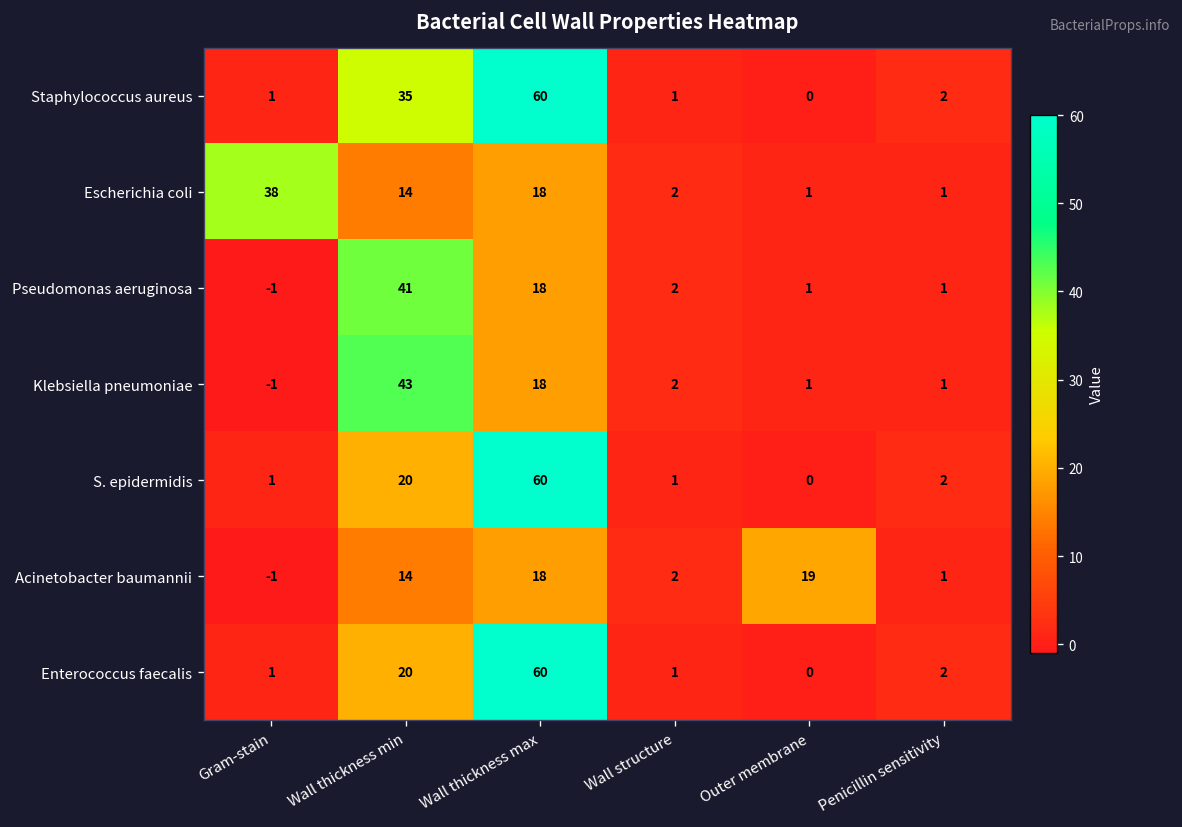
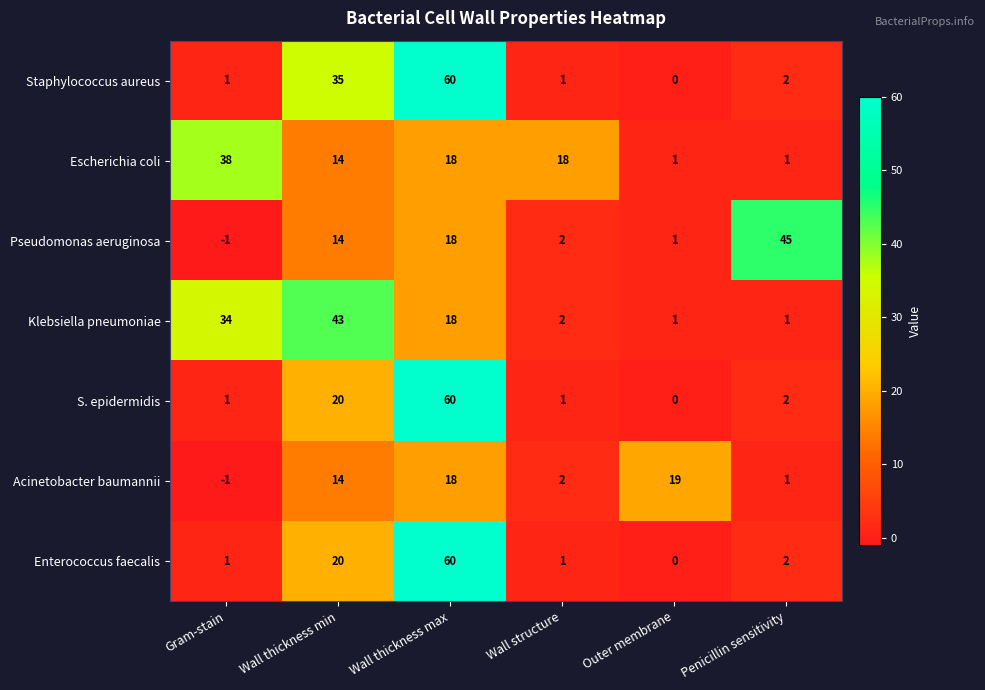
Escherichia coli, Wall structure: 2 -> 18
Pseudomonas aeruginosa, Wall thickness min: 41 -> 14
Pseudomonas aeruginosa, Penicillin sensitivity: 1 -> 45
Klebsiella pneumoniae, Gram-stain: -1 -> 34
